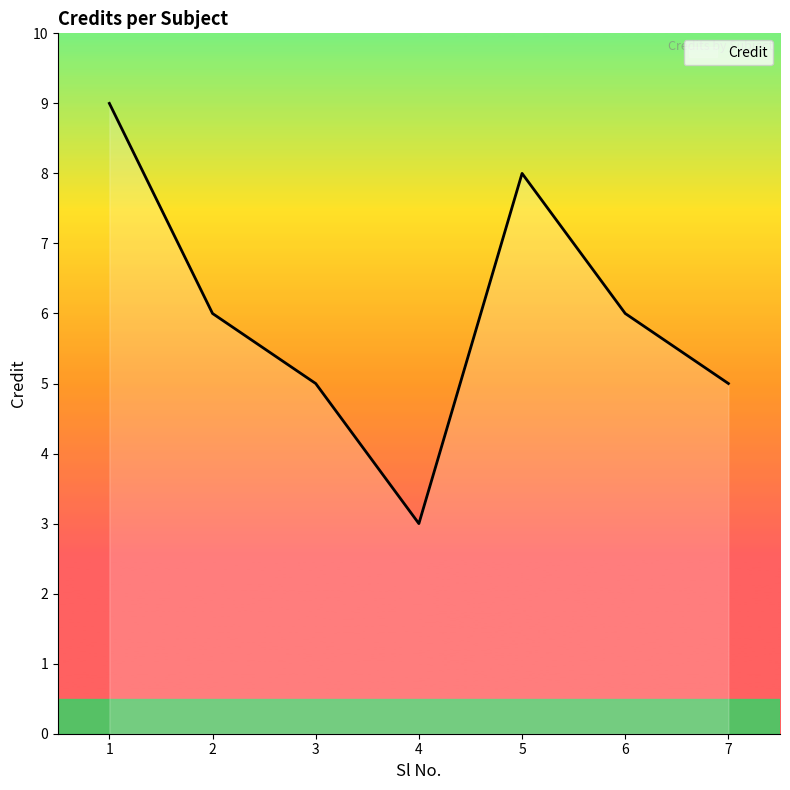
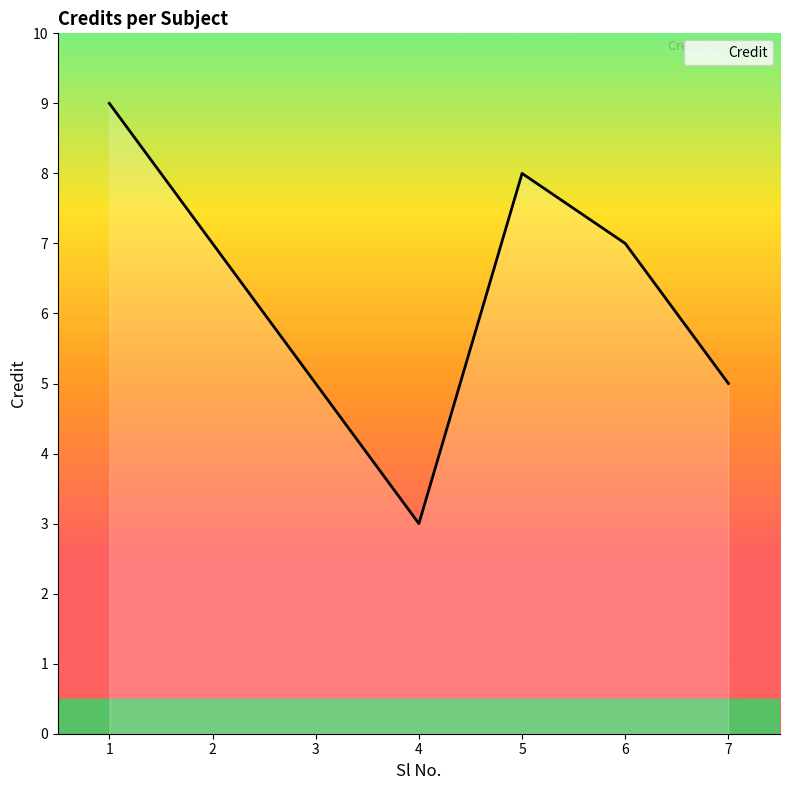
2: 6 -> 7
6: 6 -> 7
